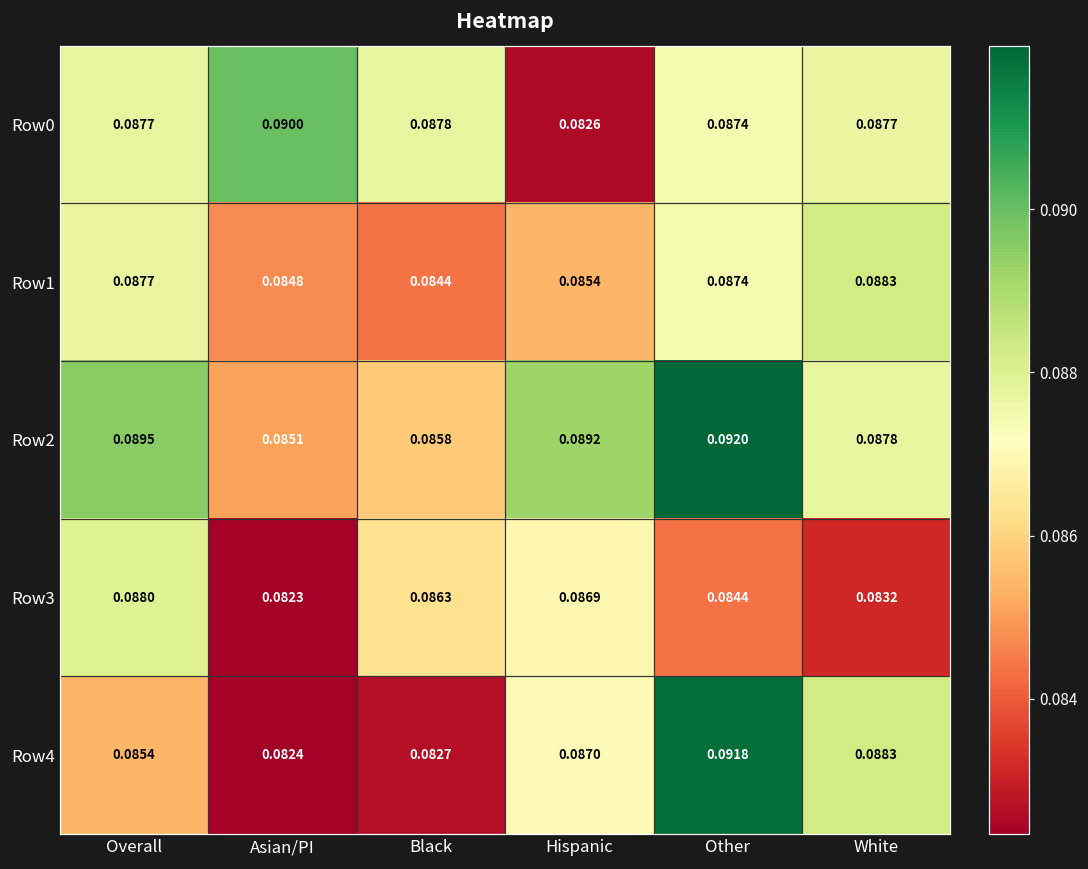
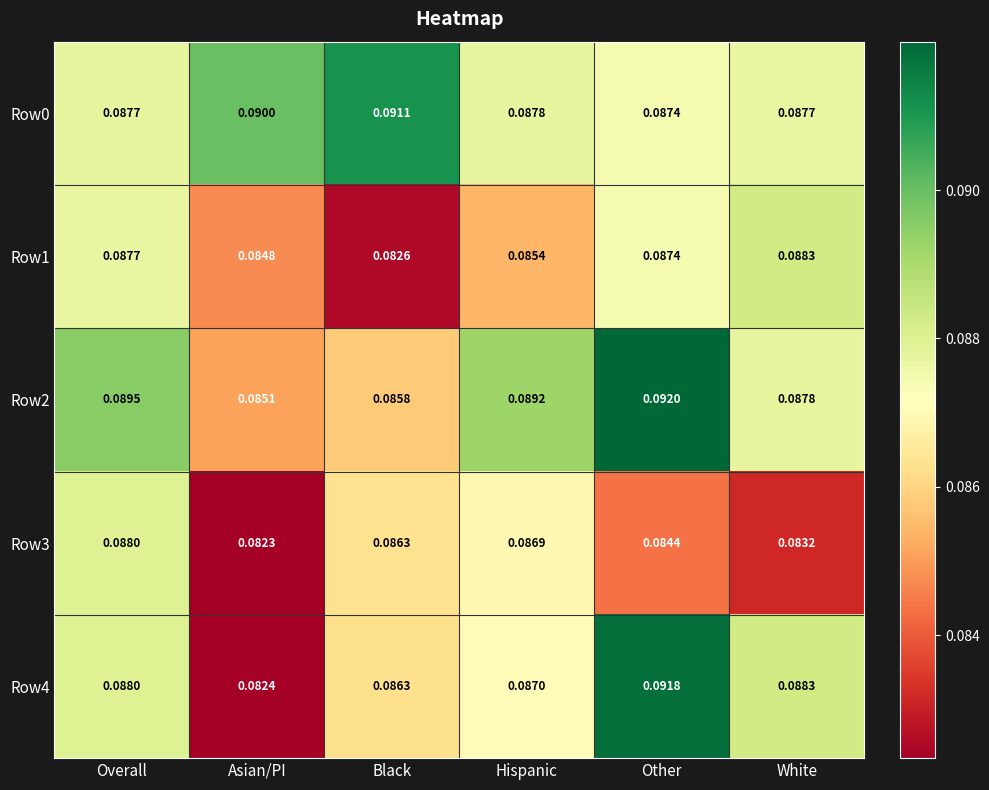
Row0, Black: 0.0878 -> 0.0911
Row0, Hispanic: 0.0826 -> 0.0878
Row1, Black: 0.0844 -> 0.0826
Row4, Overall: 0.0854 -> 0.0880
Row4, Black: 0.0827 -> 0.0863
